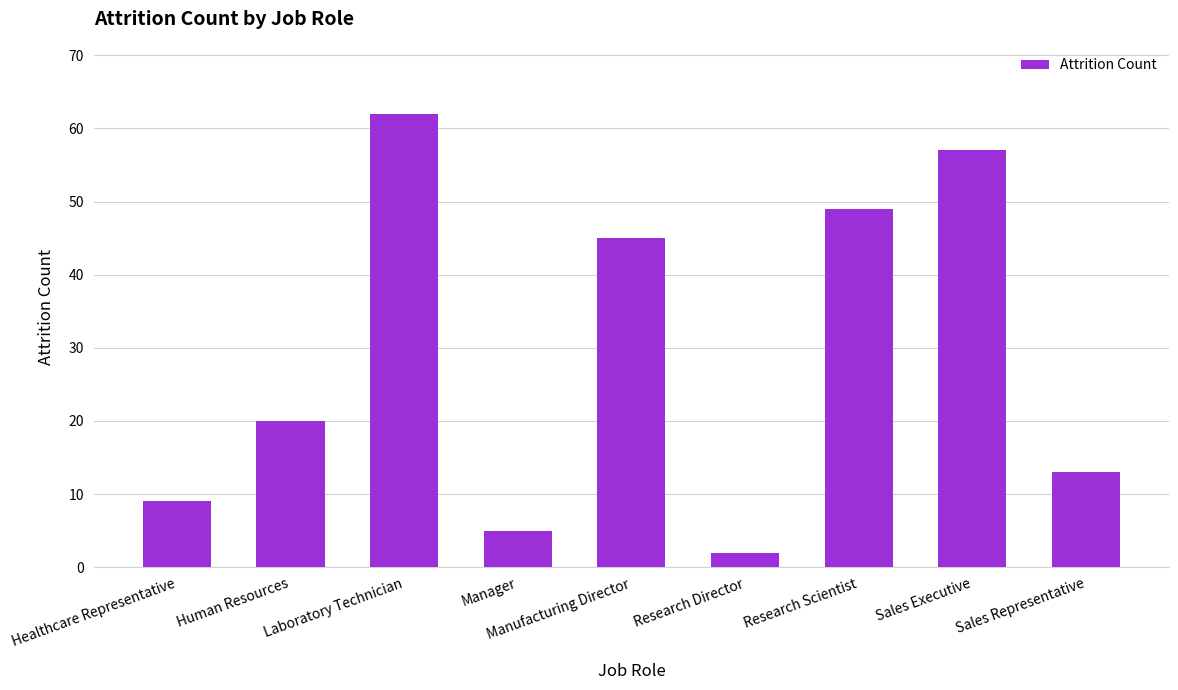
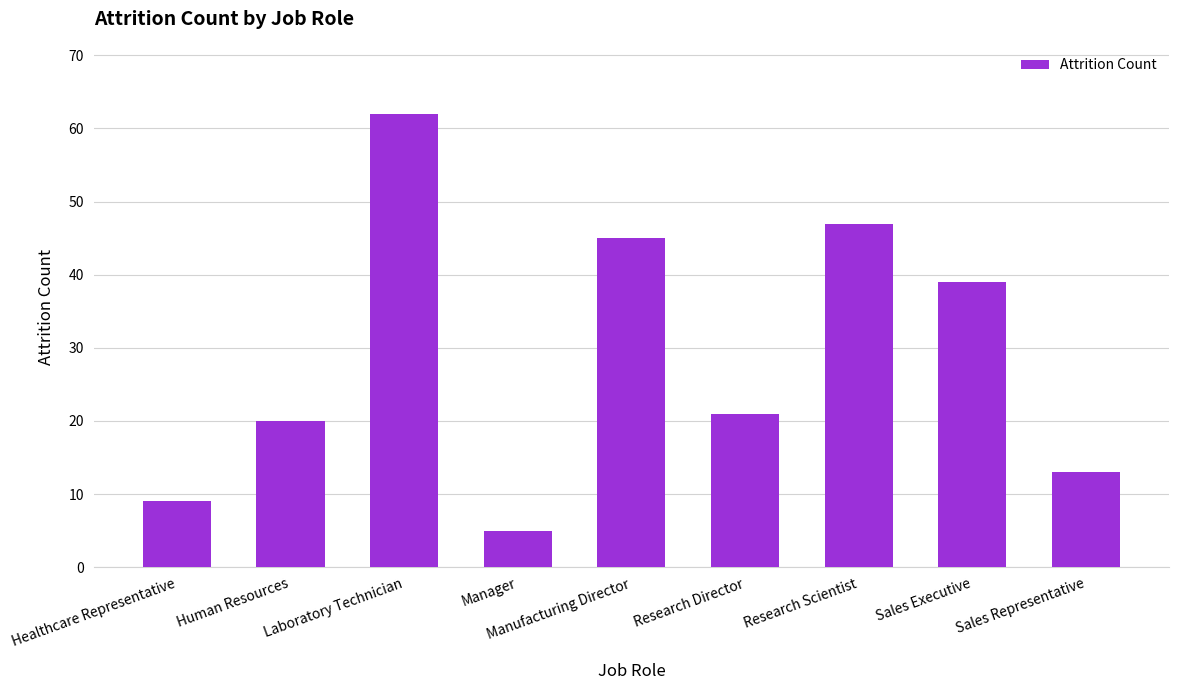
Research Director: 2 -> 21
Research Scientist: 49 -> 47
Sales Executive: 57 -> 39
